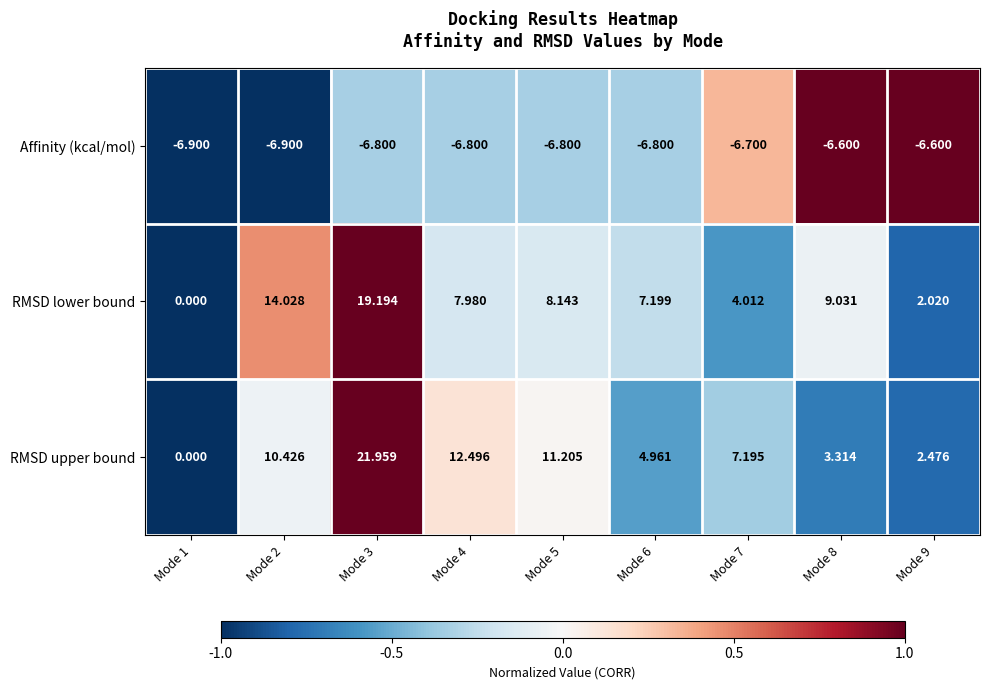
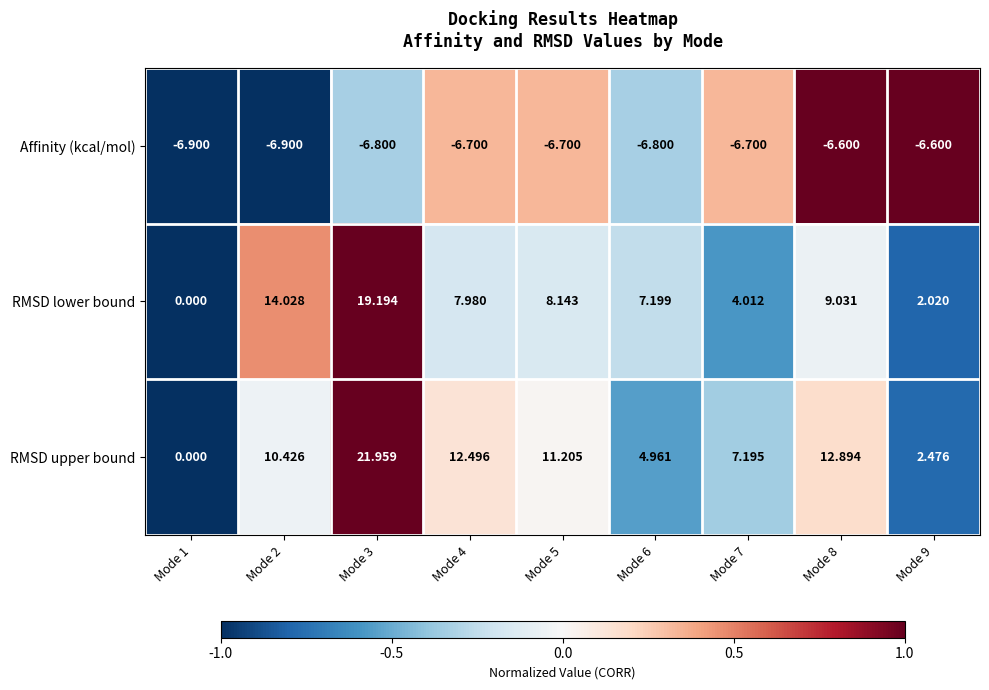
Affinity (kcal/mol), Mode 4: -6.800 -> -6.700
Affinity (kcal/mol), Mode 5: -6.800 -> -6.700
RMSD upper bound, Mode 8: 3.314 -> 12.894
